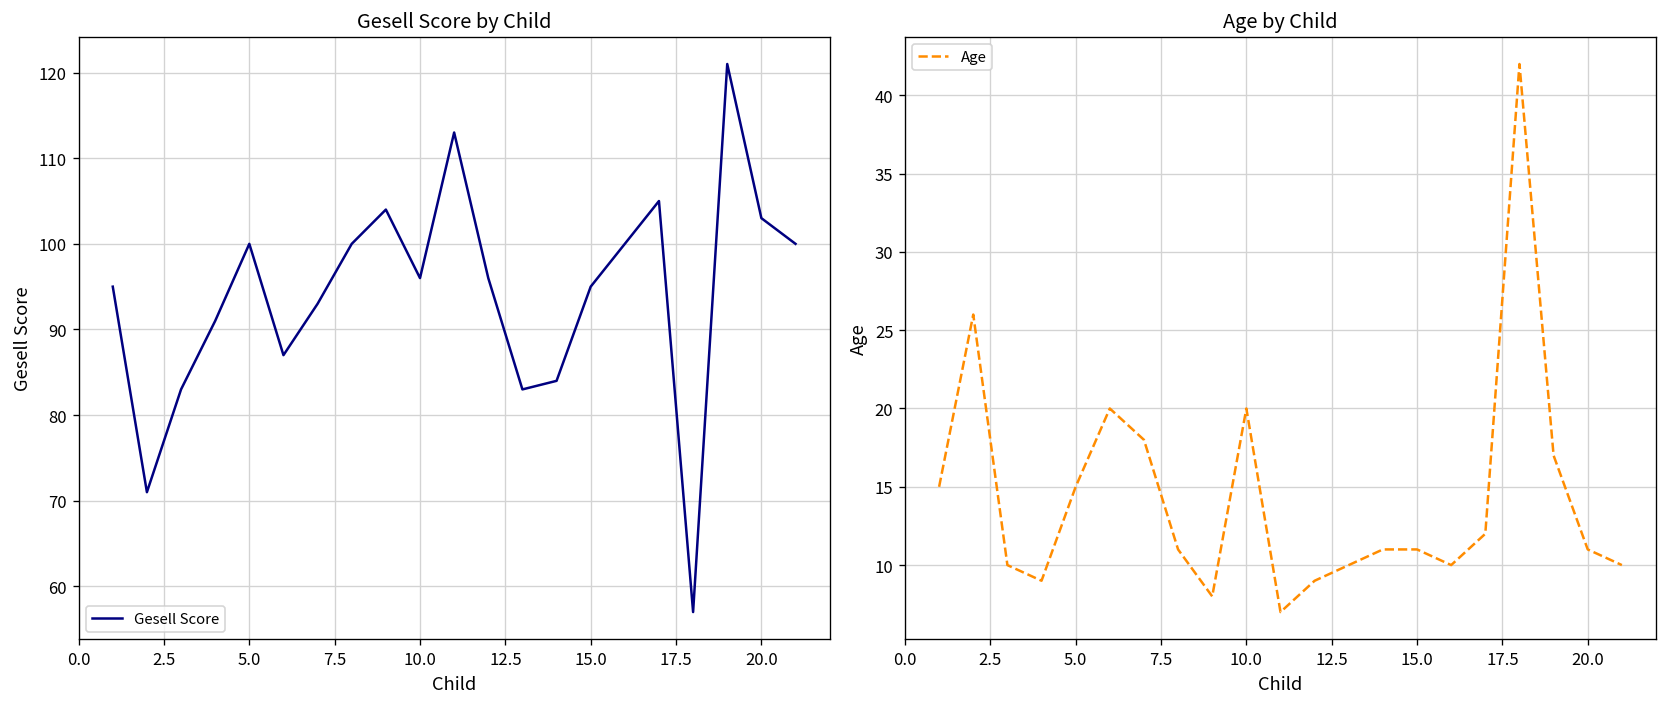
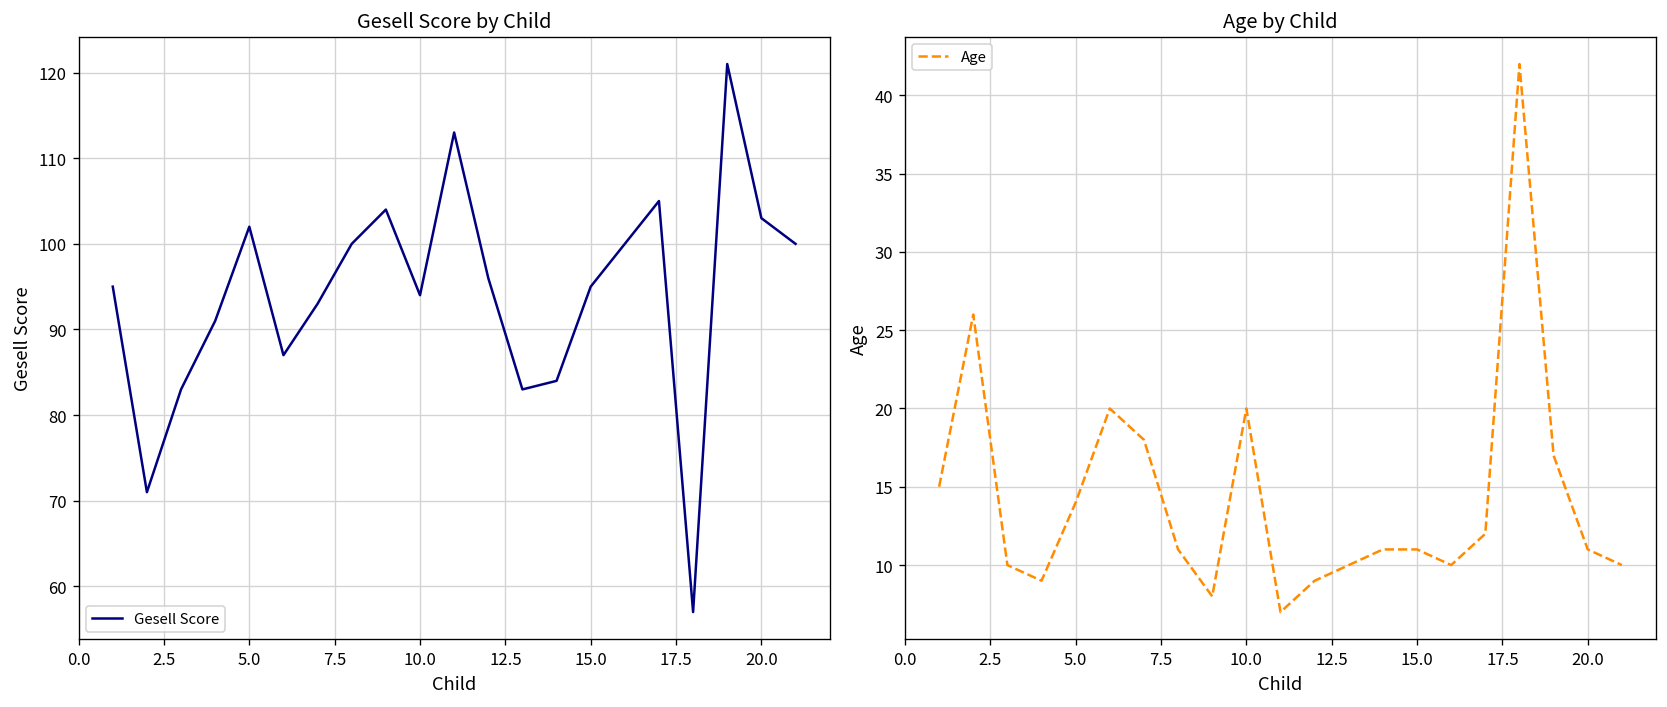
Gesell Score by Child, 5.0: 100 -> 102
Gesell Score by Child, 10.0: 96 -> 94
Age by Child, 5.0: 15 -> 14
